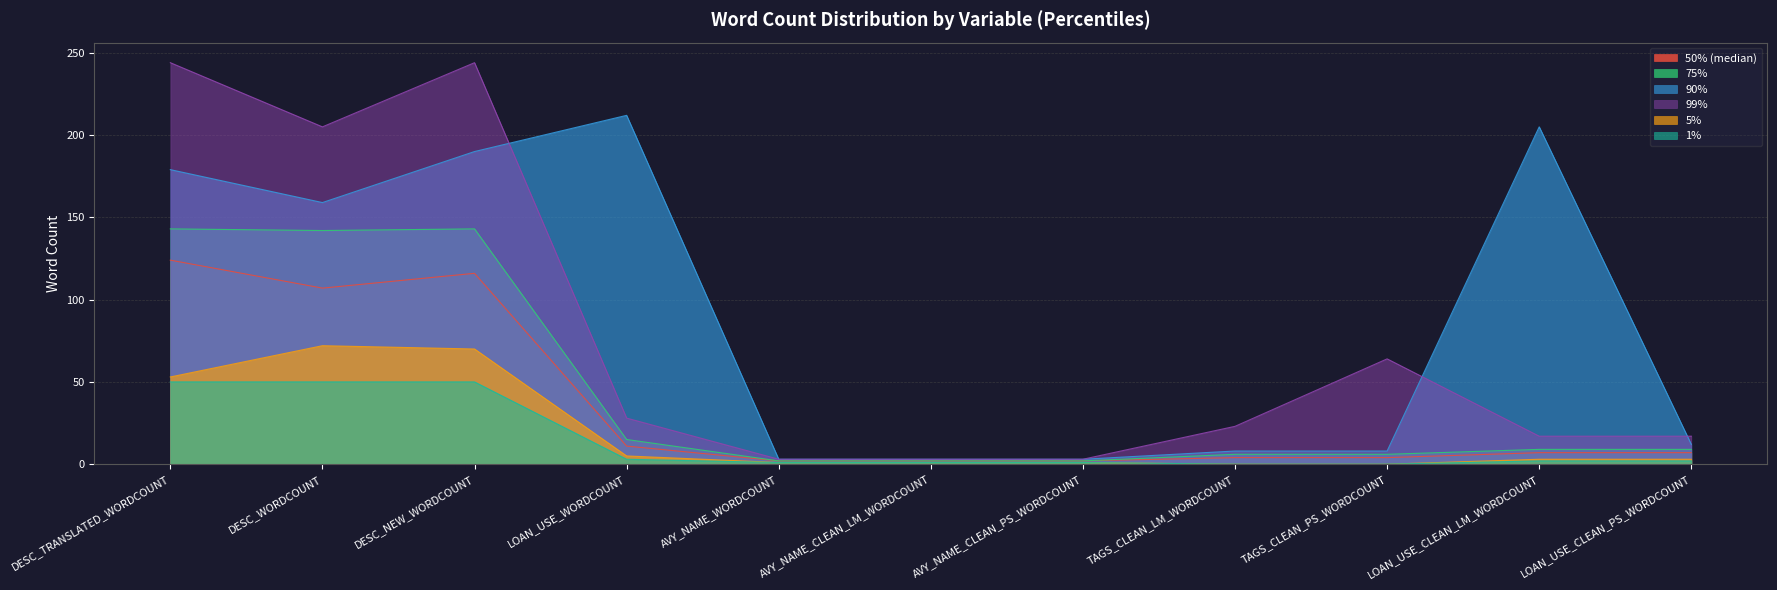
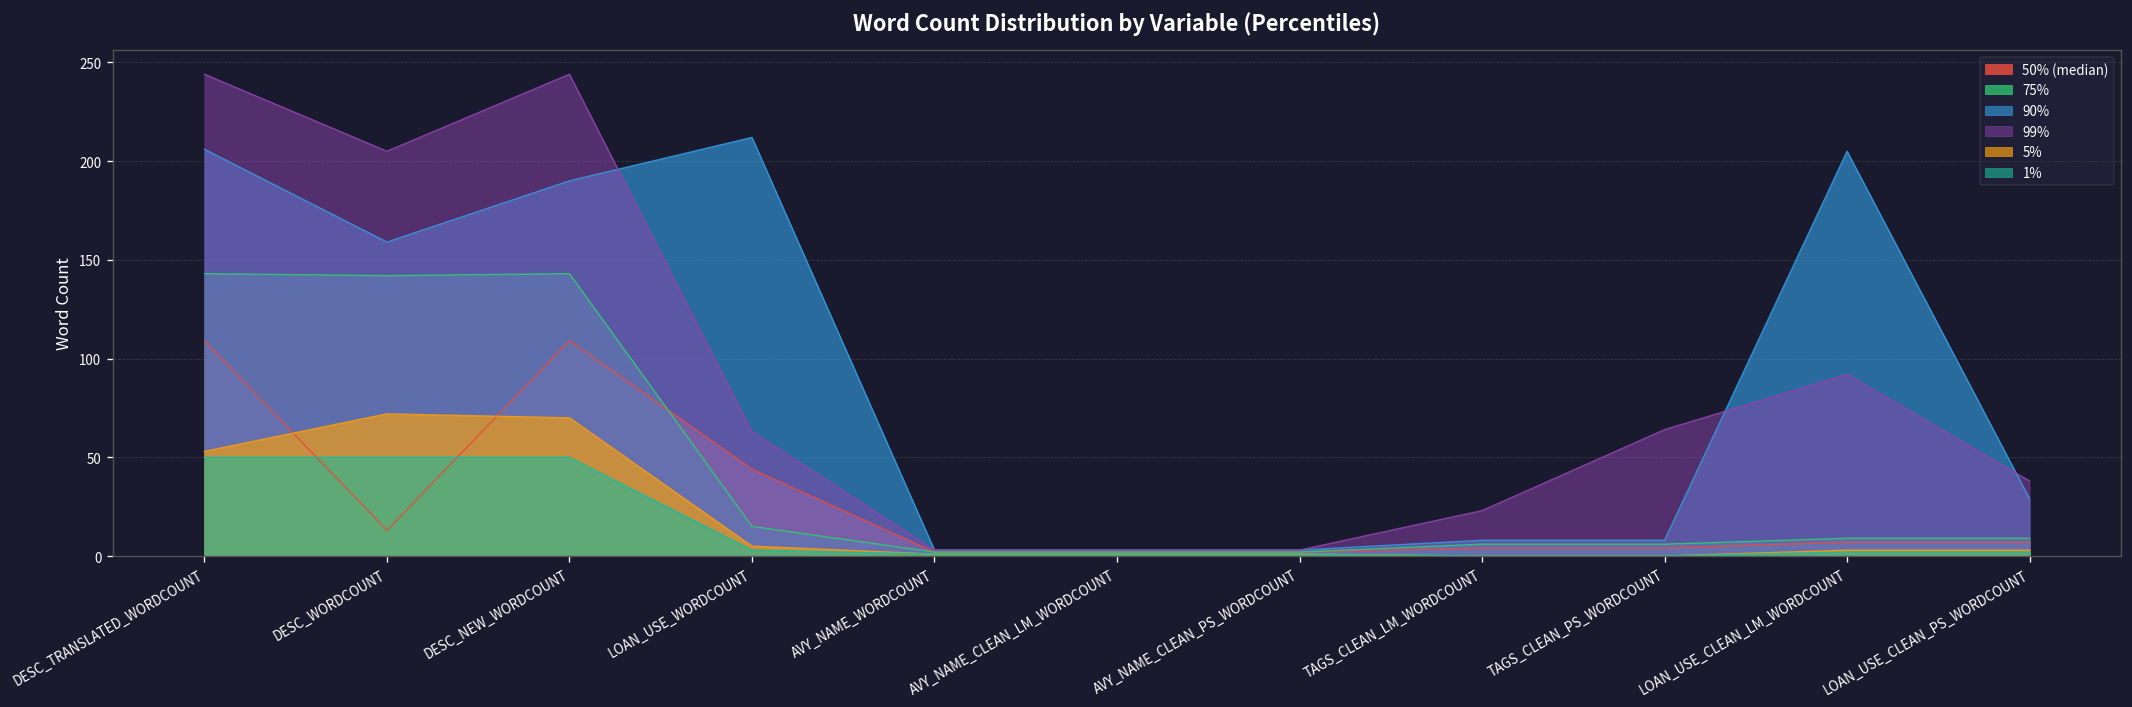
50% (median), DESC_TRANSLATED_WORDCOUNT: 124 -> 109
90%, DESC_TRANSLATED_WORDCOUNT: 179 -> 206
50% (median), DESC_WORDCOUNT: 107 -> 13
50% (median), DESC_NEW_WORDCOUNT: 116 -> 109
50% (median), LOAN_USE_WORDCOUNT: 11 -> 44
99%, LOAN_USE_WORDCOUNT: 28 -> 63
99%, LOAN_USE_CLEAN_LM_WORDCOUNT: 17 -> 92
90%, LOAN_USE_CLEAN_PS_WORDCOUNT: 12 -> 29
99%, LOAN_USE_CLEAN_PS_WORDCOUNT: 17 -> 38
